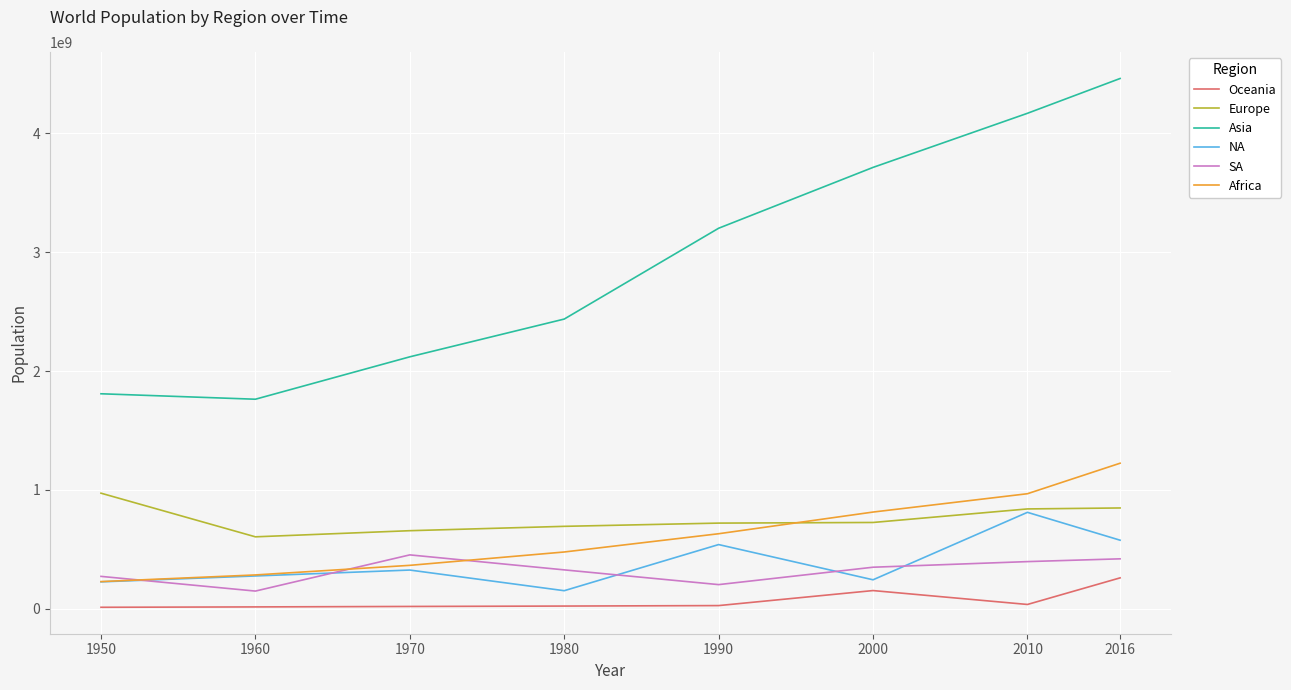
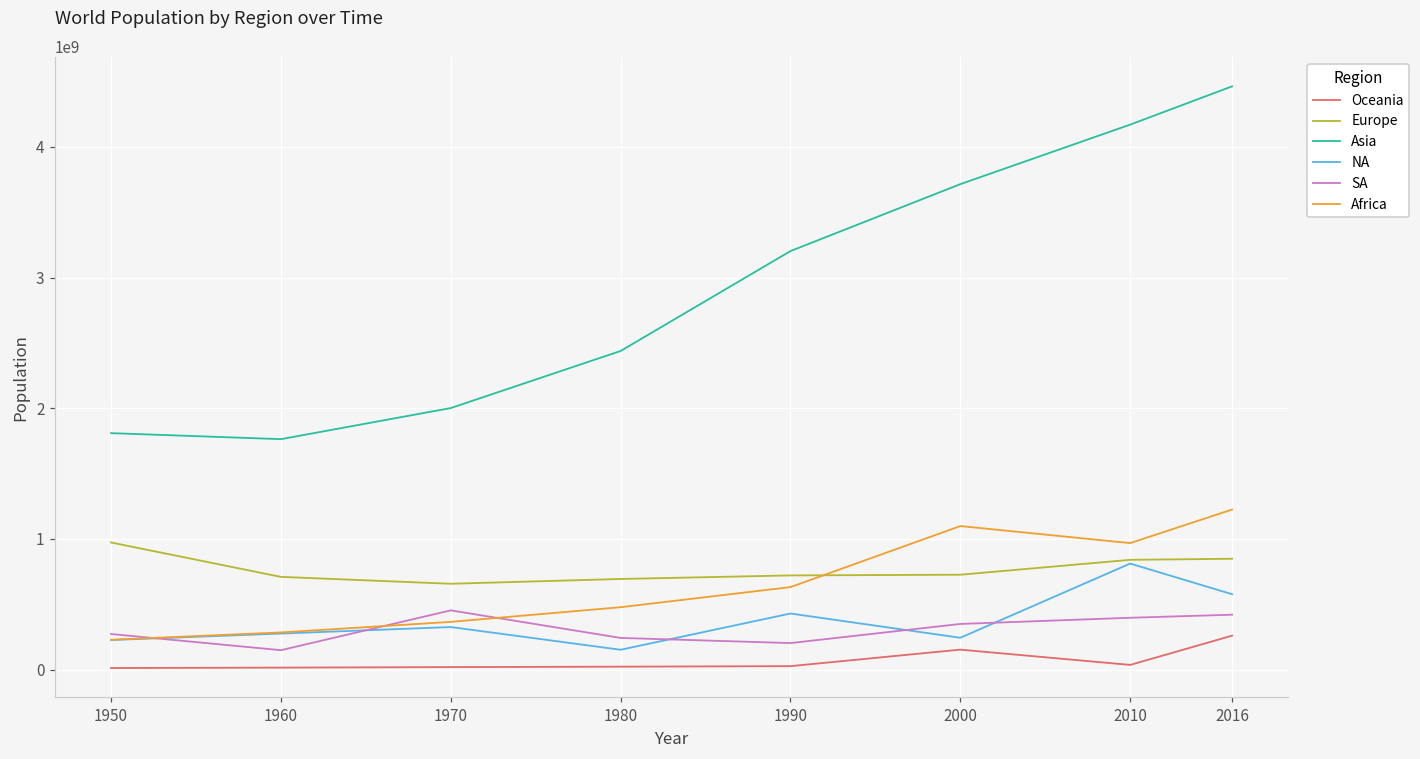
Europe, 1960: 610000000 -> 710000000
Asia, 1970: 2120000000 -> 2000000000
SA, 1980: 330000000 -> 240000000
NA, 1990: 540000000 -> 430000000
Africa, 2000: 810000000 -> 1100000000
